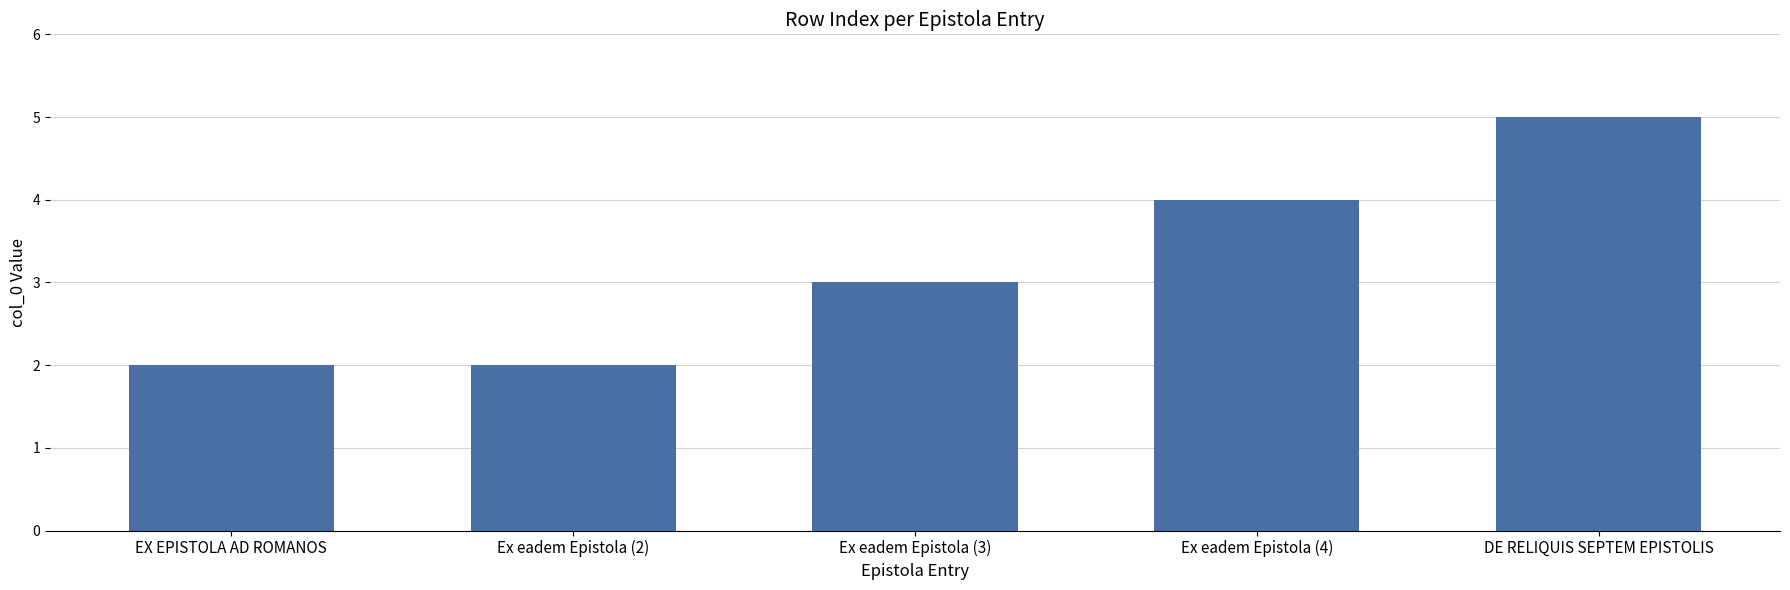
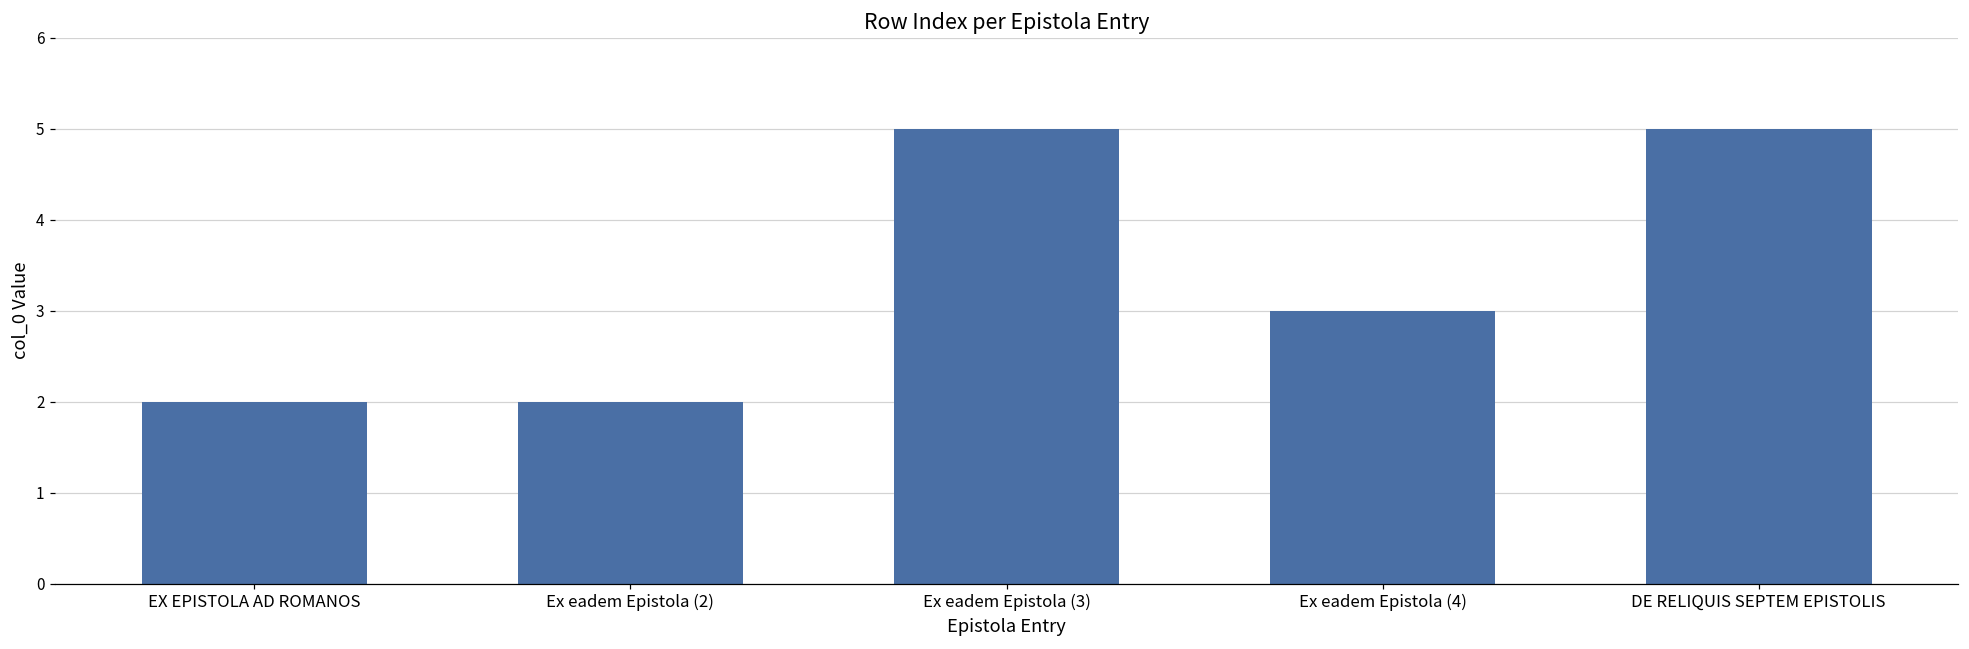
Ex eadem Epistola (3): 3 -> 5
Ex eadem Epistola (4): 4 -> 3
